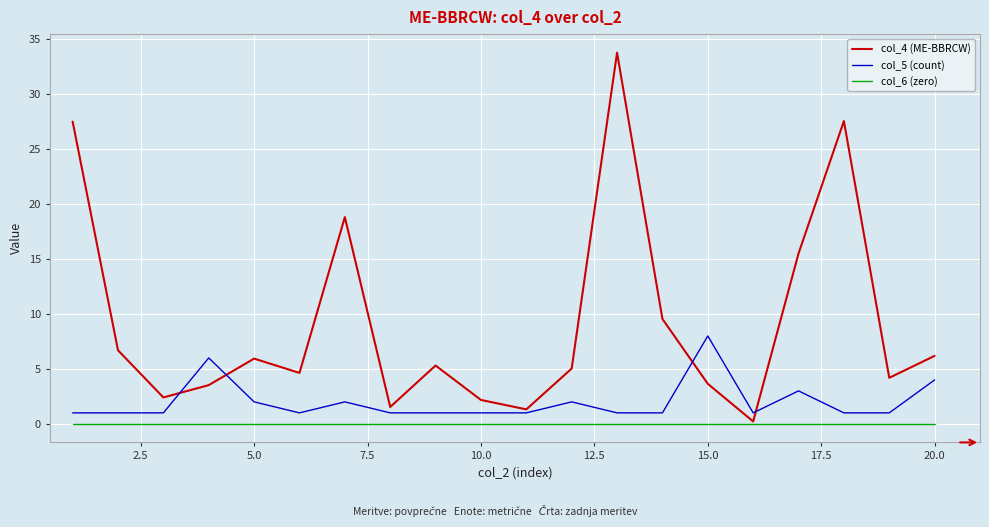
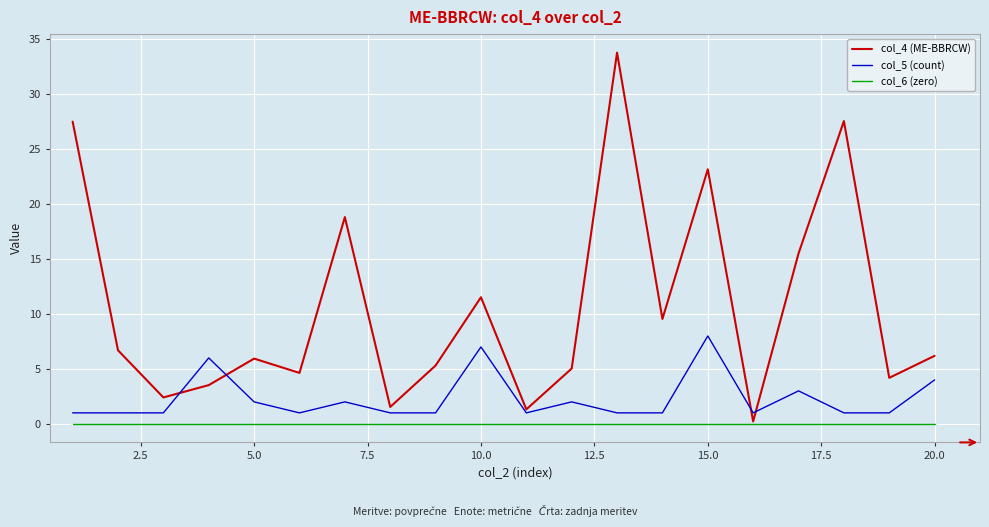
col_4 (ME-BBRCW), 10.0: 2.2 -> 11.5
col_5 (count), 10.0: 1 -> 7
col_4 (ME-BBRCW), 15.0: 3.6 -> 23.2
